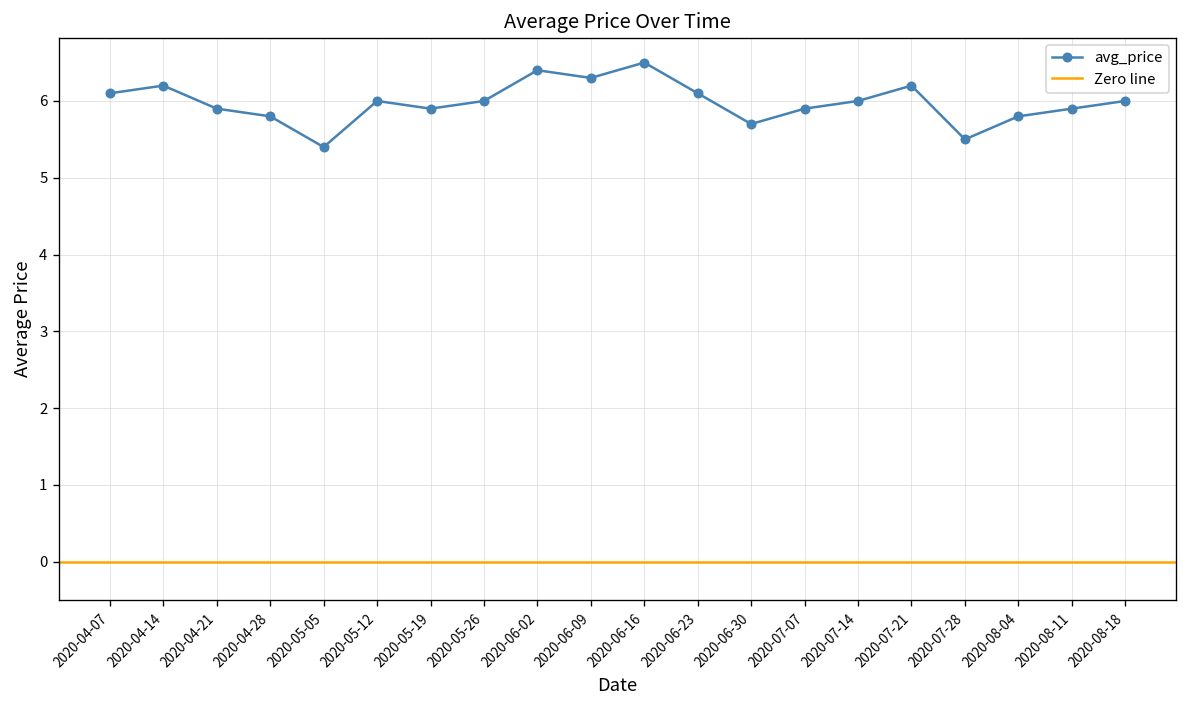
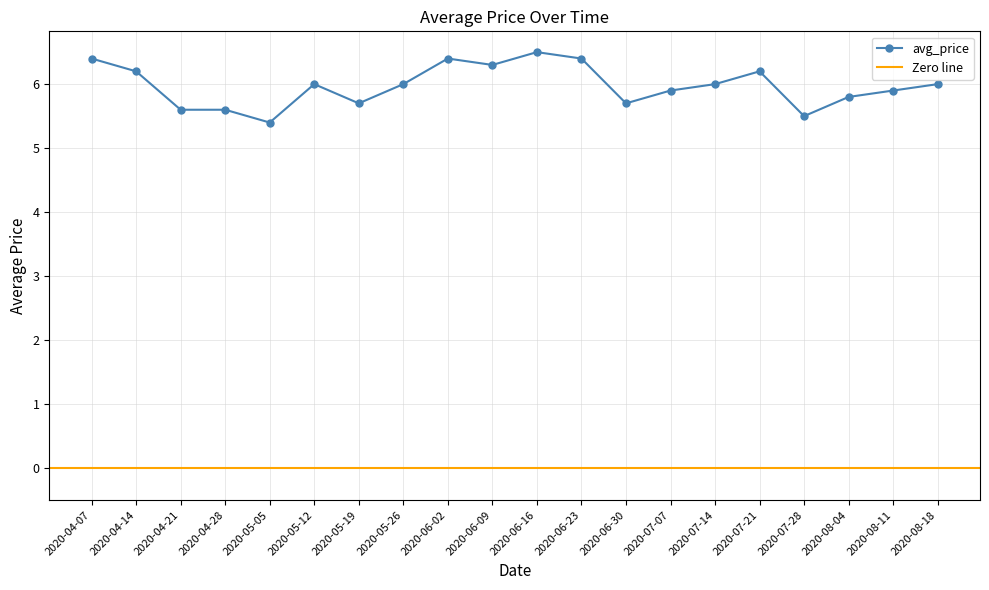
2020-04-07: 6.1 -> 6.4
2020-04-21: 5.9 -> 5.6
2020-04-28: 5.8 -> 5.6
2020-05-19: 5.9 -> 5.7
2020-06-23: 6.1 -> 6.4
